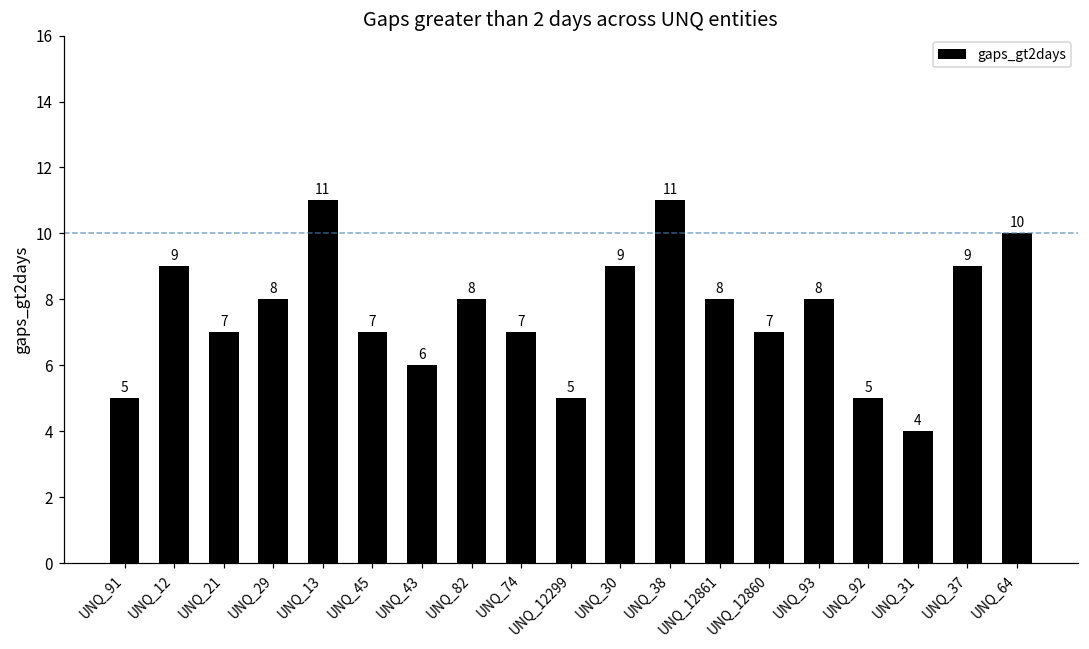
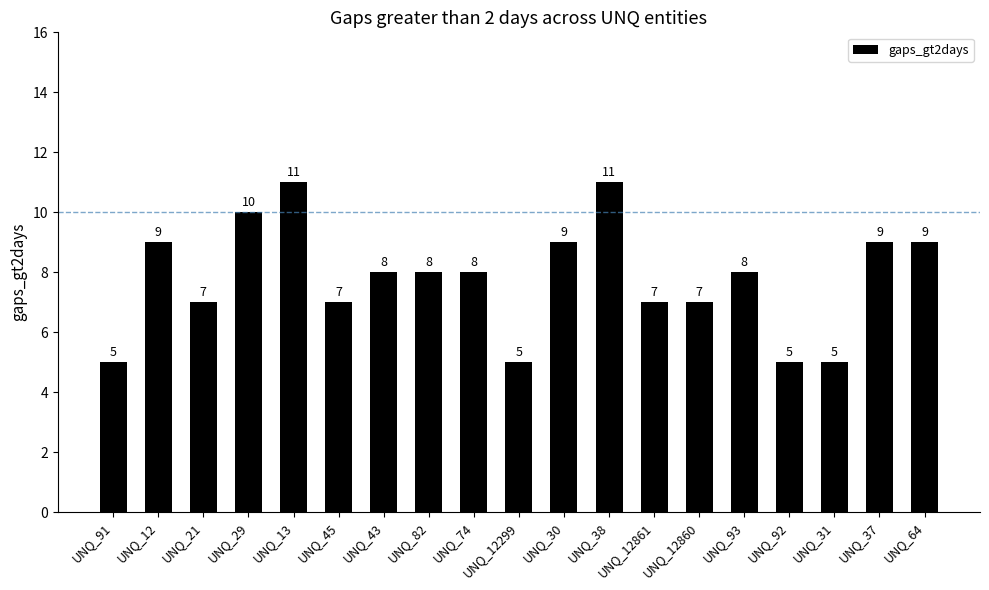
UNQ_29: 8 -> 10
UNQ_43: 6 -> 8
UNQ_74: 7 -> 8
UNQ_12861: 8 -> 7
UNQ_31: 4 -> 5
UNQ_64: 10 -> 9
